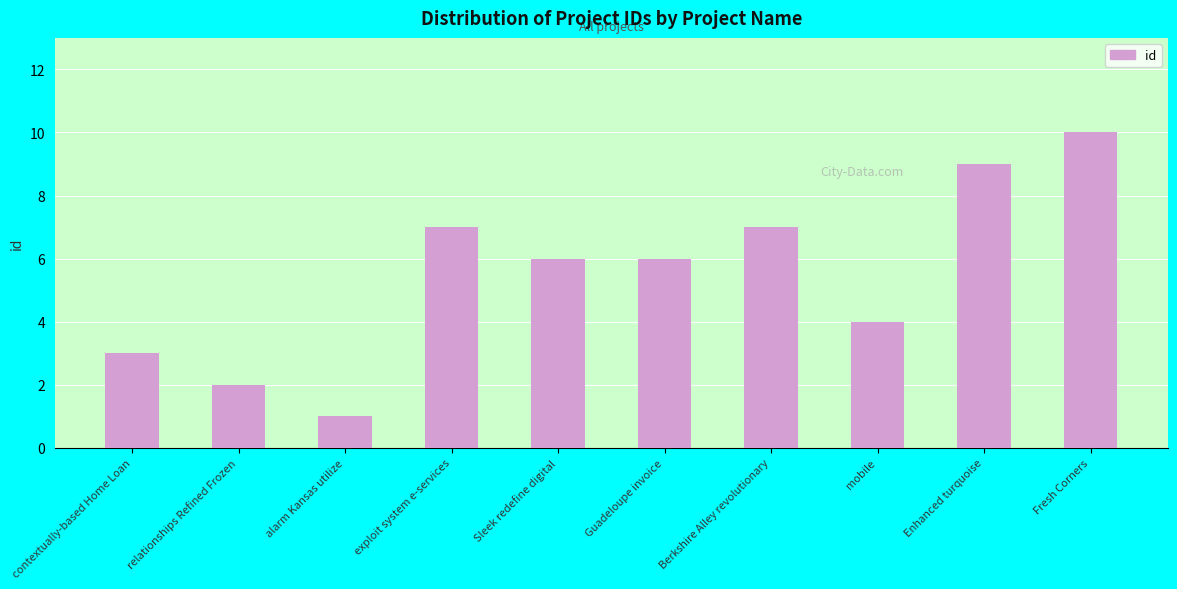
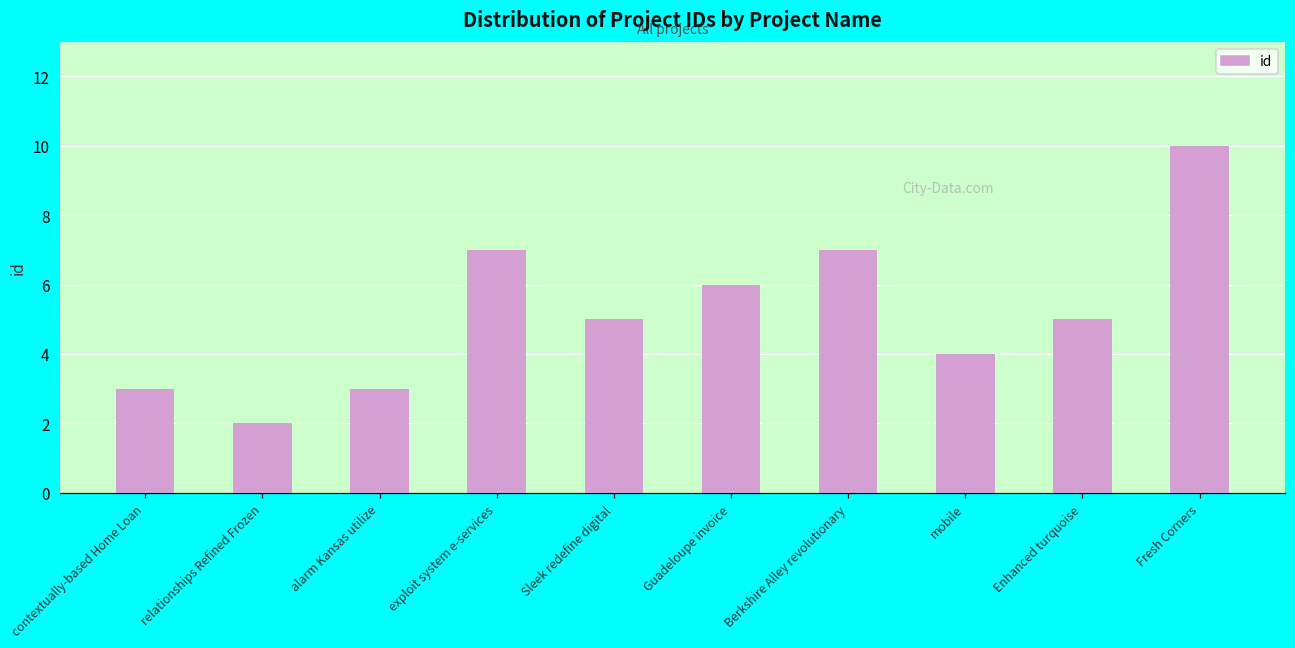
alarm Kansas utilize: 1 -> 3
Sleek redefine digital: 6 -> 5
Enhanced turquoise: 9 -> 5
